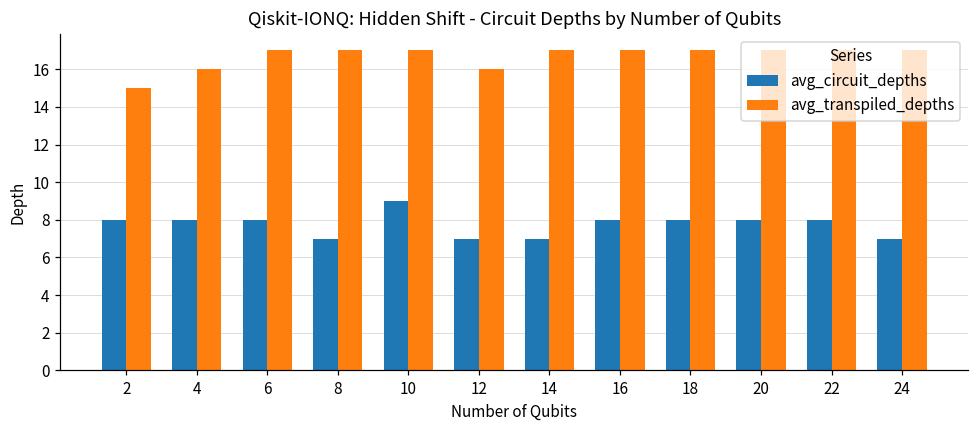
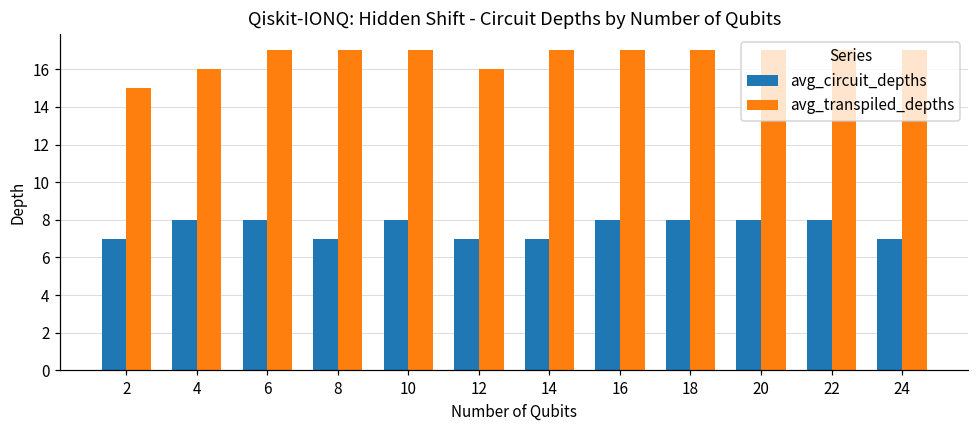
avg_circuit_depths, 2: 8 -> 7
avg_circuit_depths, 10: 9 -> 8
